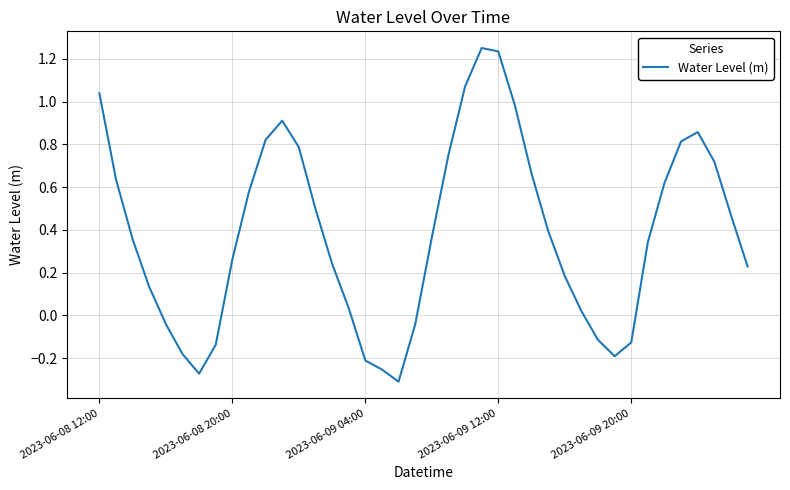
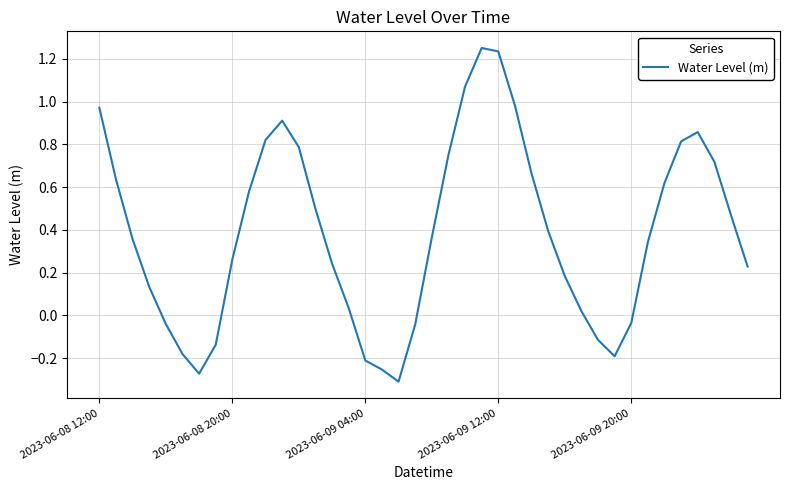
2023-06-08 12:00: 1.04 -> 0.97
2023-06-09 20:00: -0.13 -> -0.04
